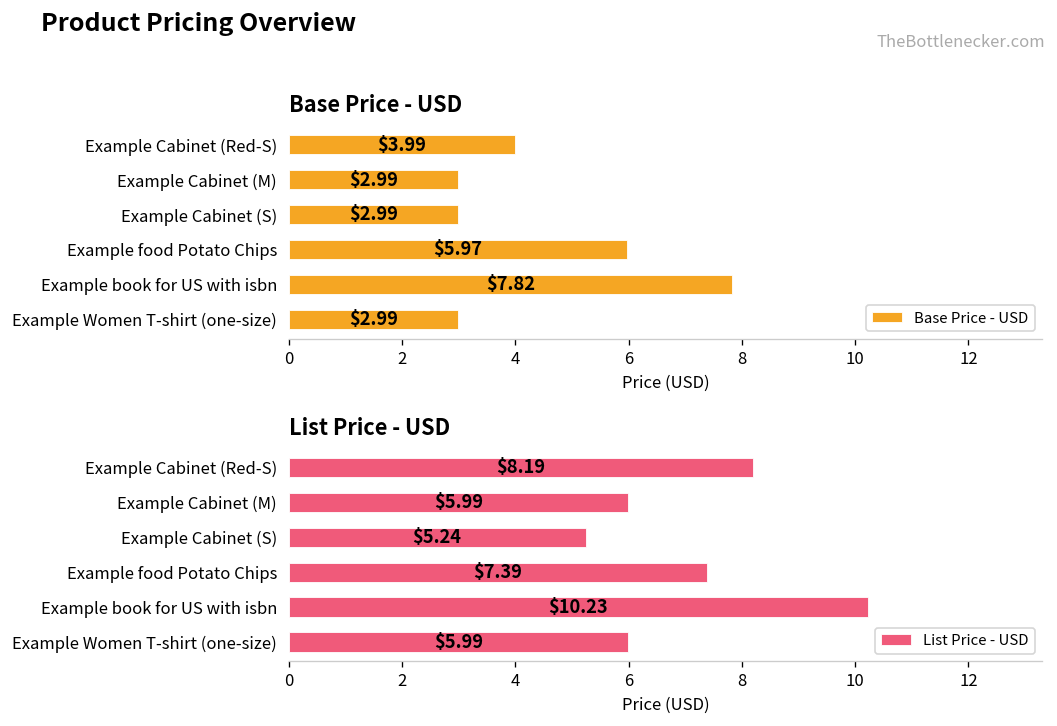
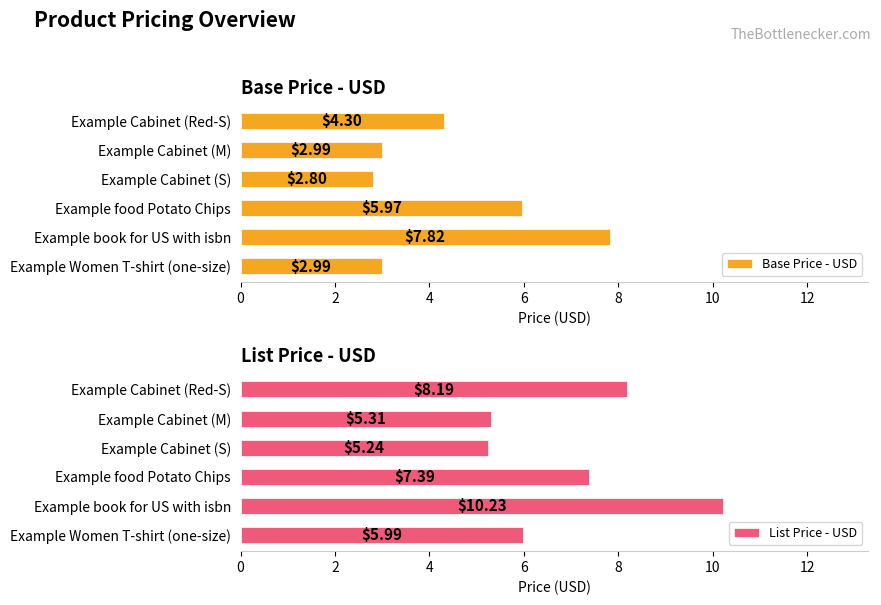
Base Price - USD, Example Cabinet (Red-S): $3.99 -> $4.30
Base Price - USD, Example Cabinet (S): $2.99 -> $2.80
List Price - USD, Example Cabinet (M): $5.99 -> $5.31
